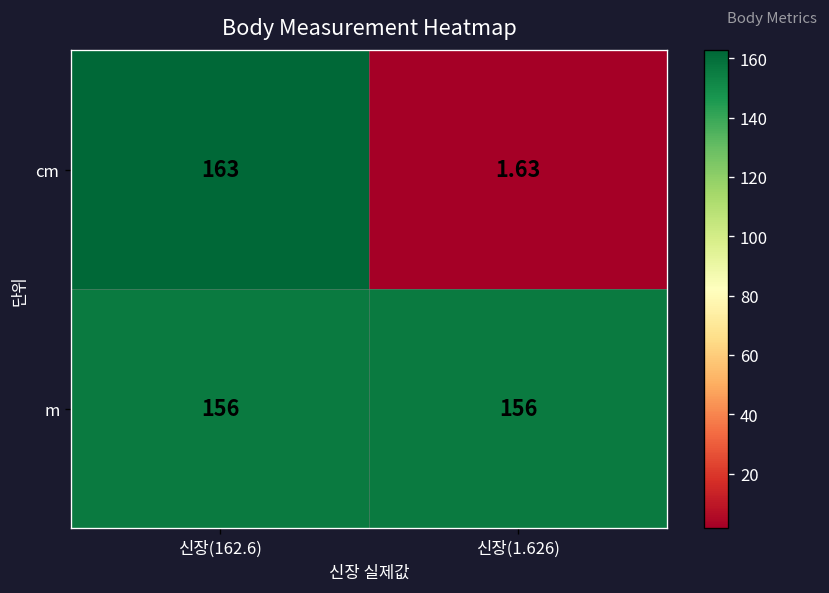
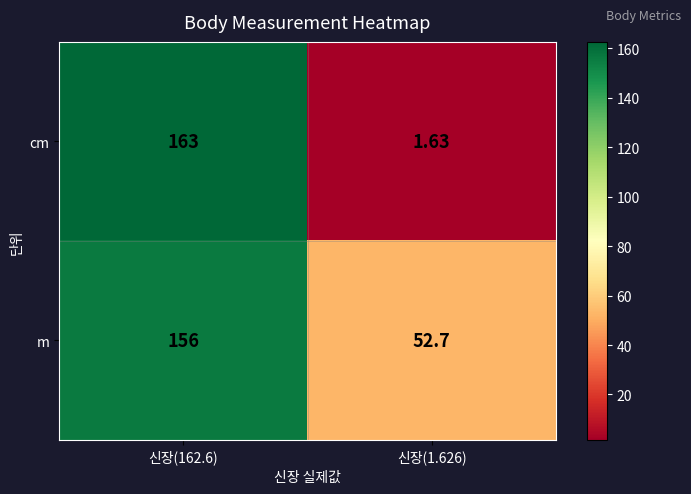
m, 신장(1.626): 156 -> 52.7
